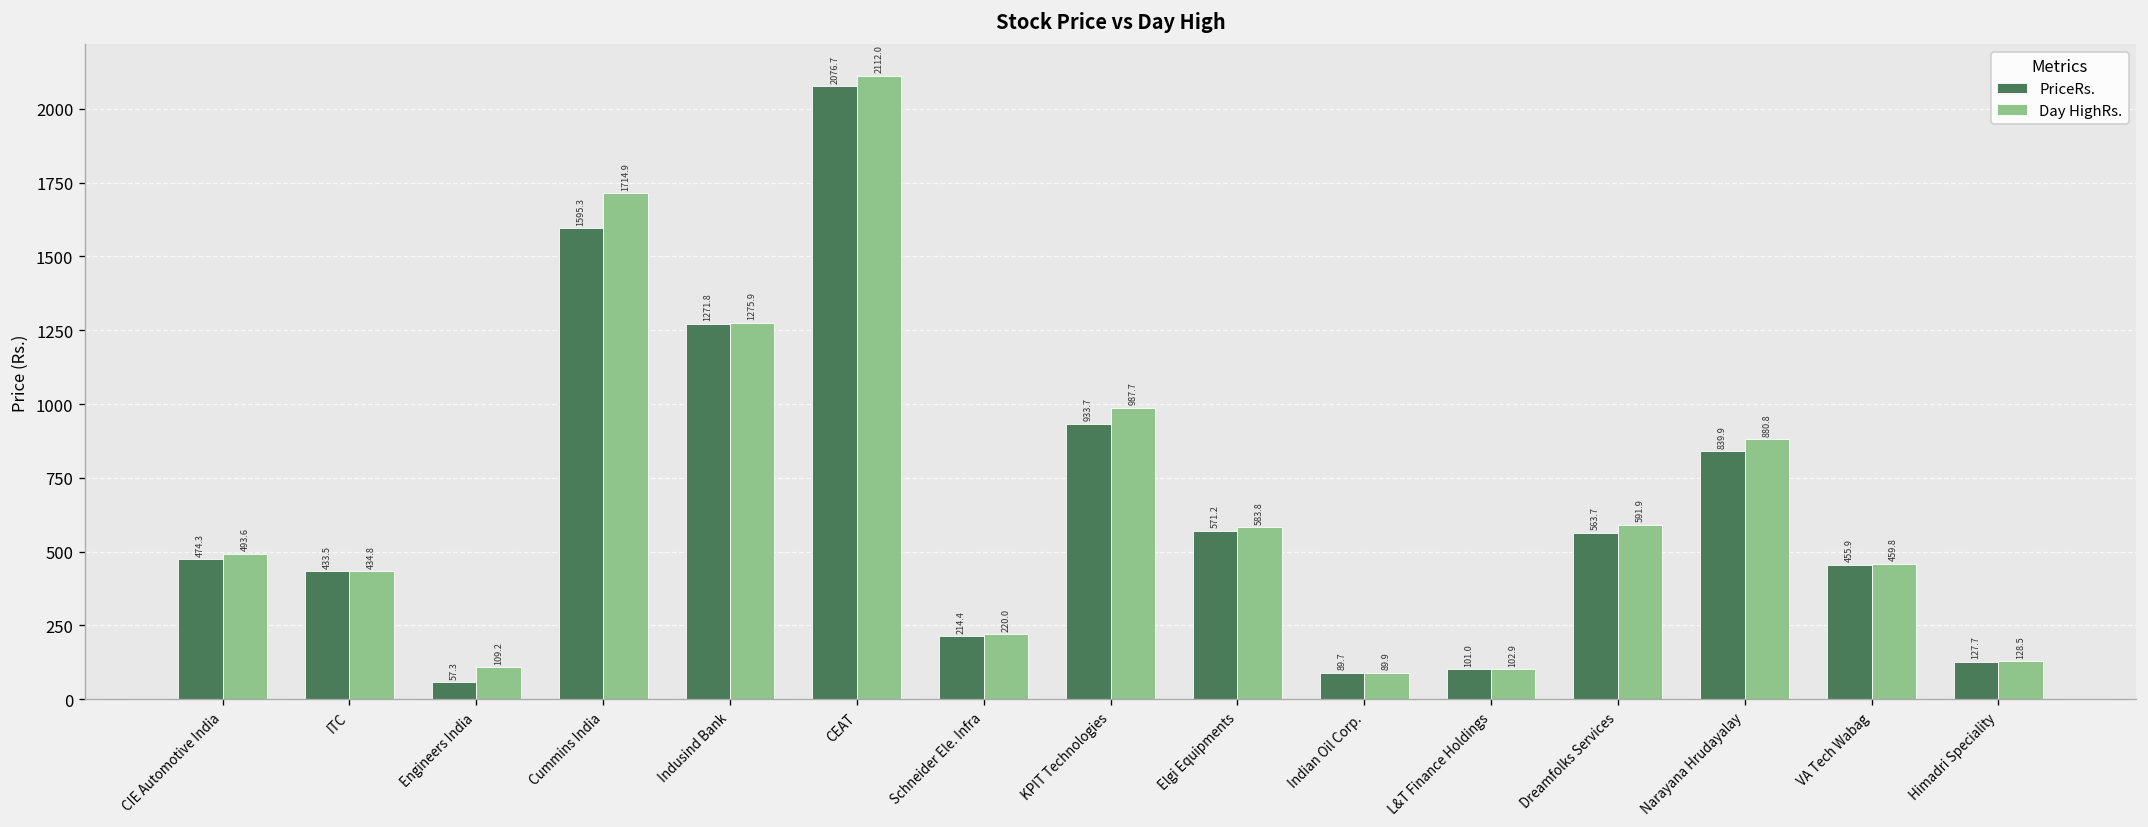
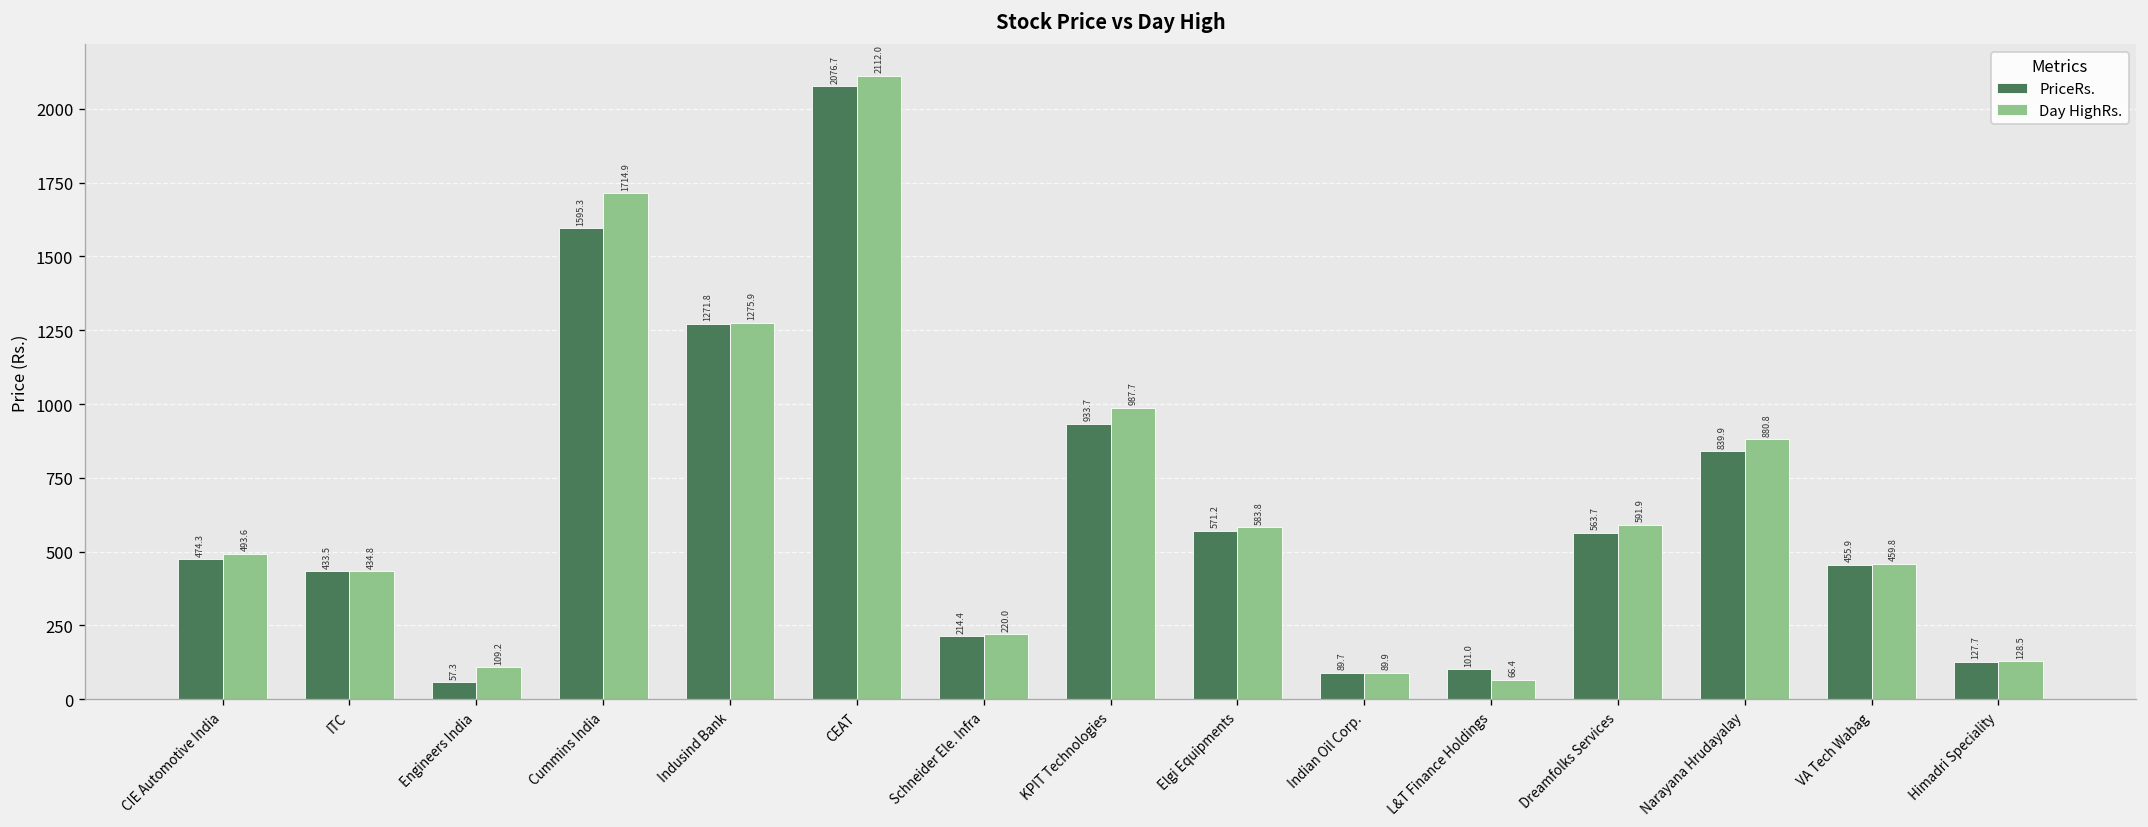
Day HighRs., L&T Finance Holdings: 102.9 -> 66.4
